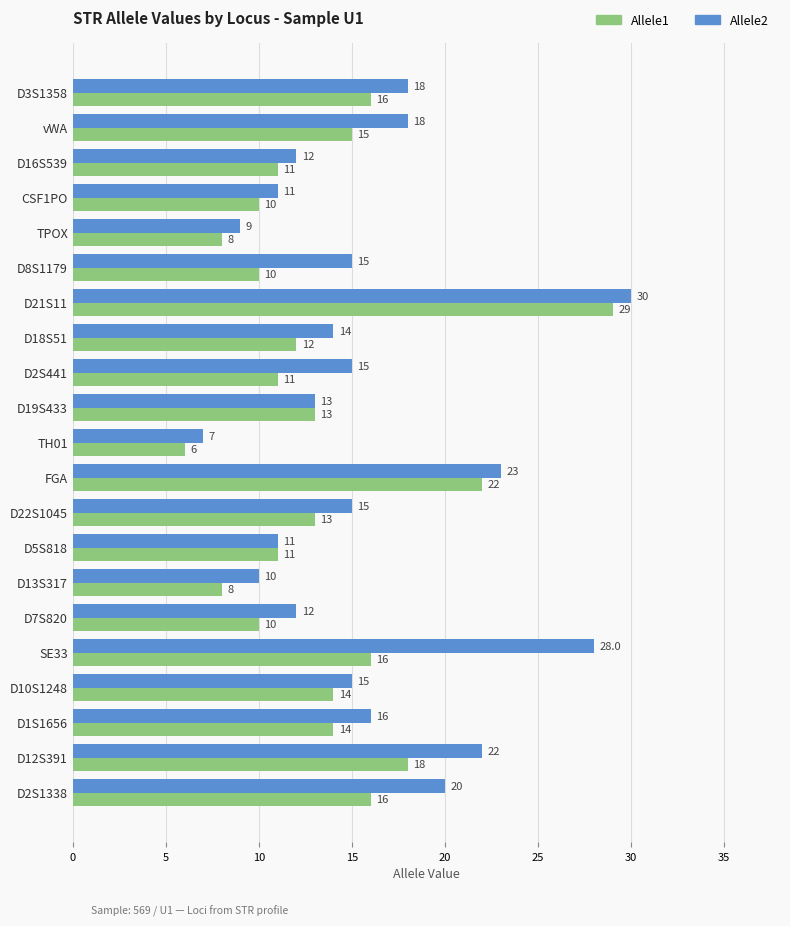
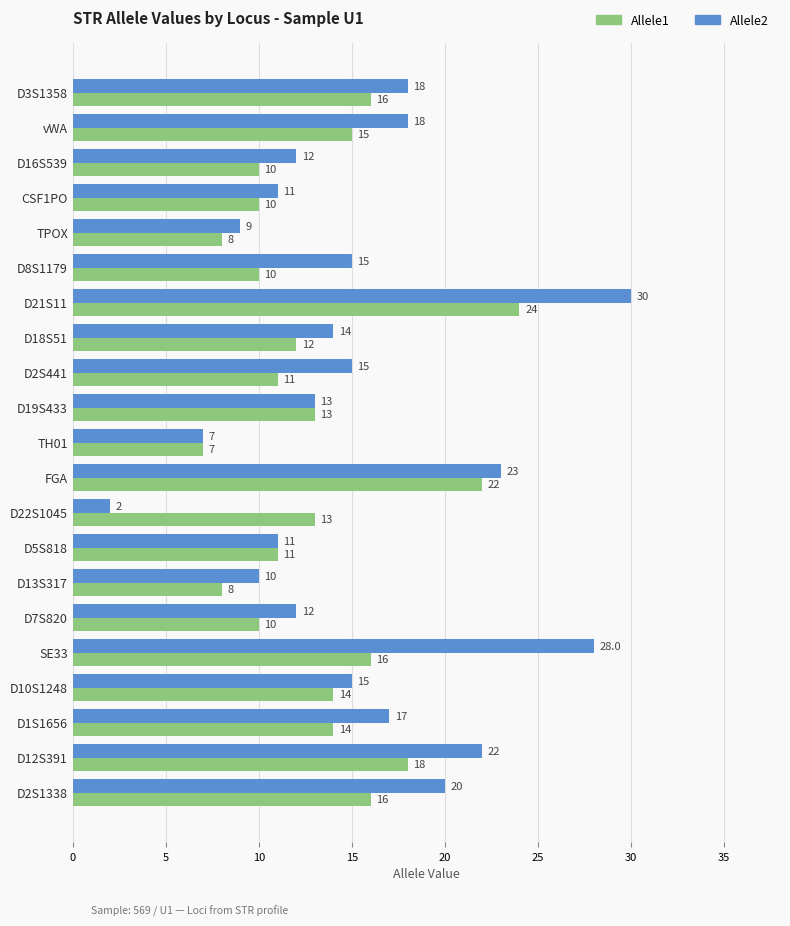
Allele1, D16S539: 11 -> 10
Allele1, D21S11: 29 -> 24
Allele1, TH01: 6 -> 7
Allele2, D22S1045: 15 -> 2
Allele2, D1S1656: 16 -> 17
